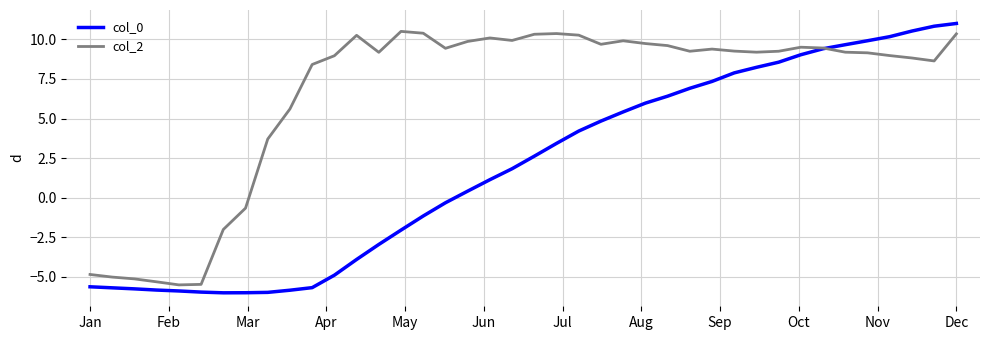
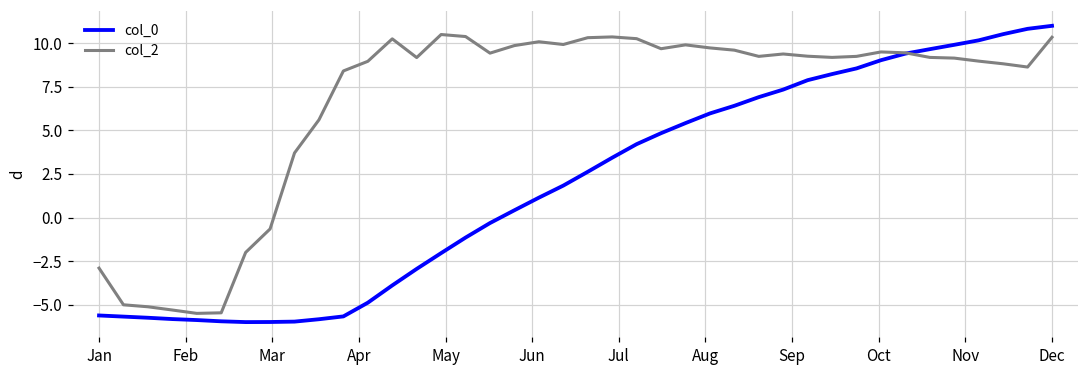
col_2, Jan: -4.8 -> -2.9
